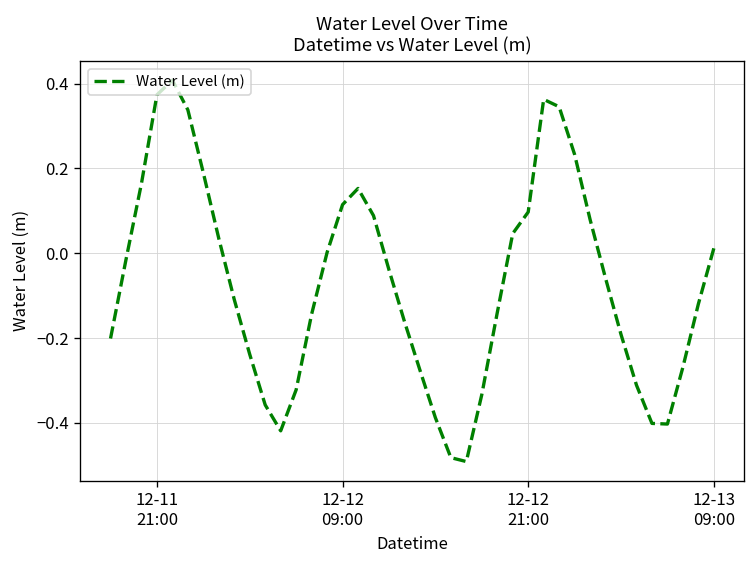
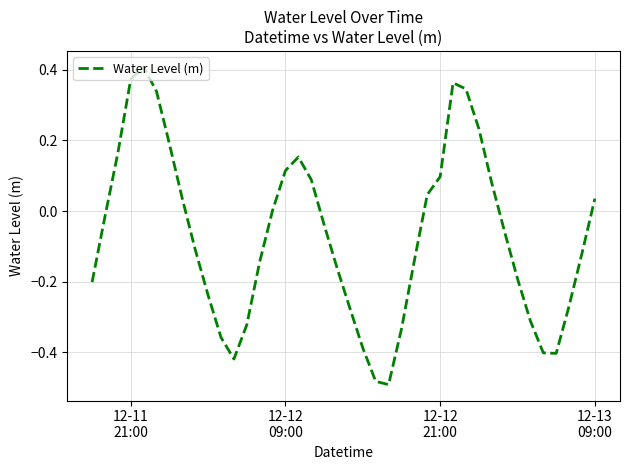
12-13 09:00: 0.01 -> 0.04
